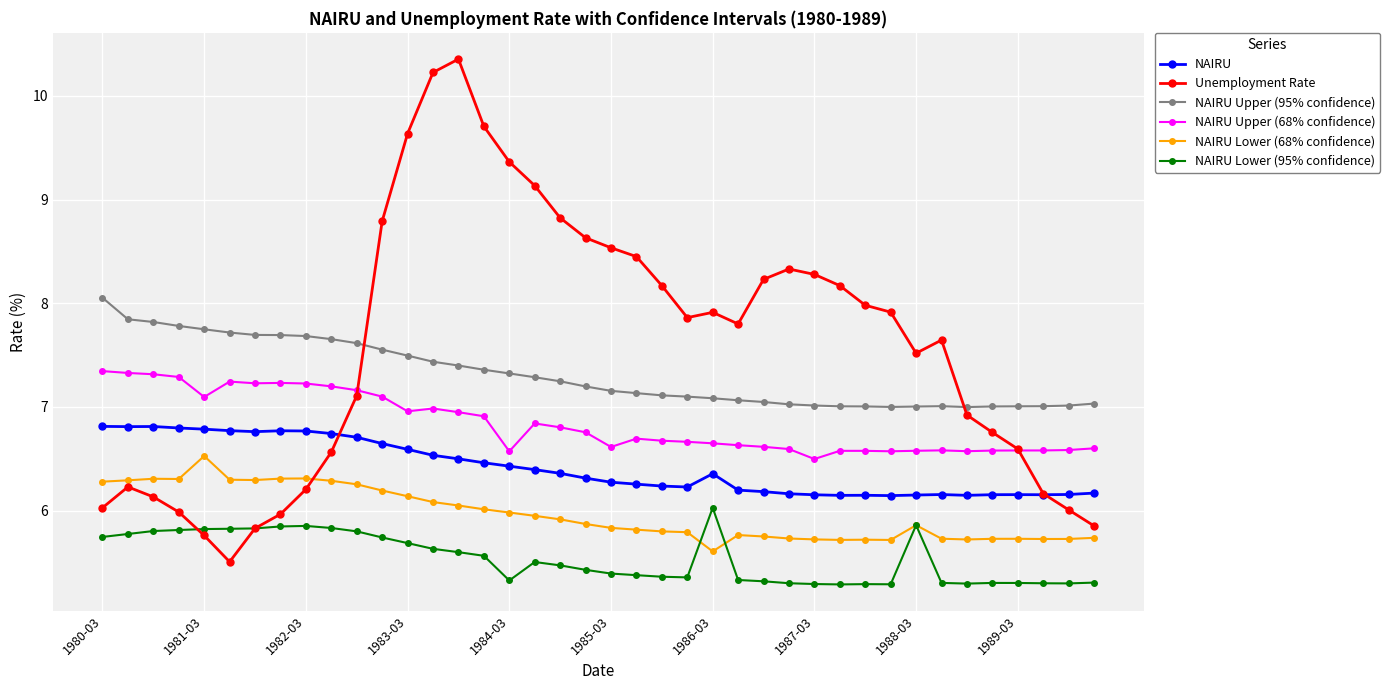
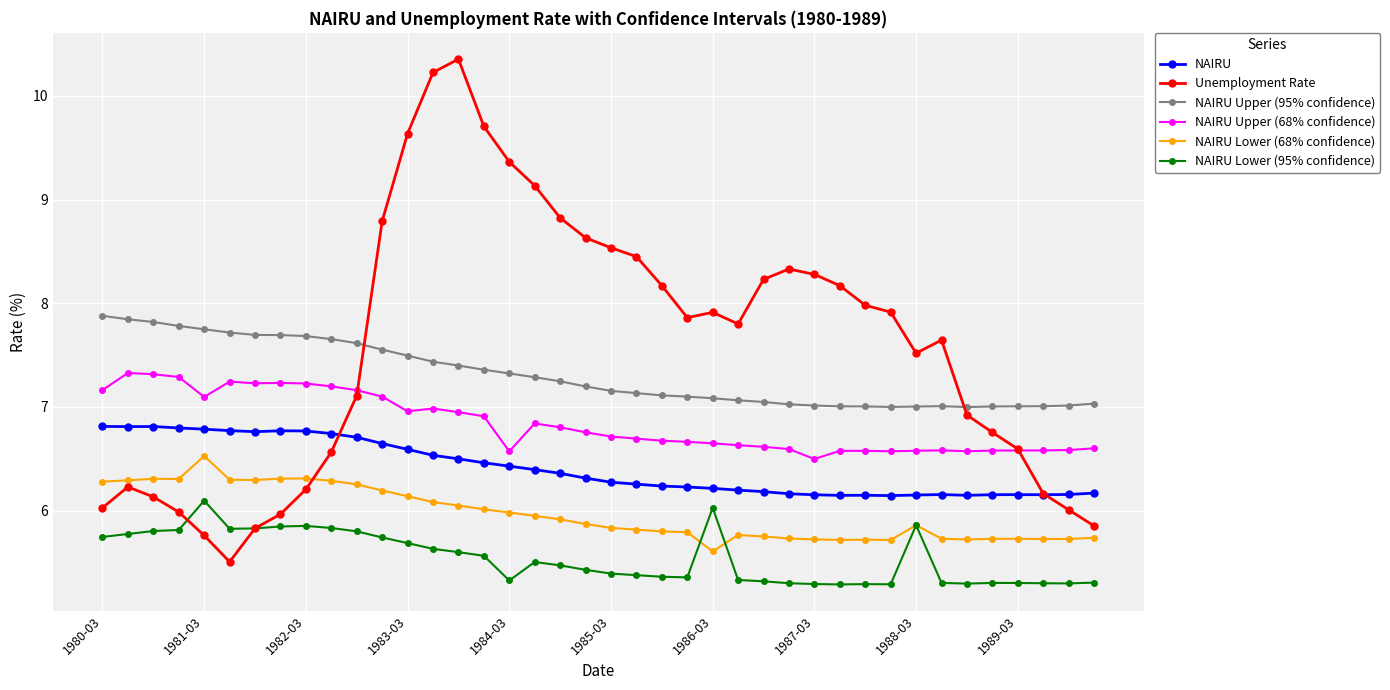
NAIRU Upper (95% confidence), 1980-03: 8.05 -> 7.88
NAIRU Upper (68% confidence), 1980-03: 7.35 -> 7.16
NAIRU Lower (95% confidence), 1981-03: 5.82 -> 6.10
NAIRU Upper (68% confidence), 1985-03: 6.61 -> 6.71
NAIRU, 1986-03: 6.36 -> 6.21
